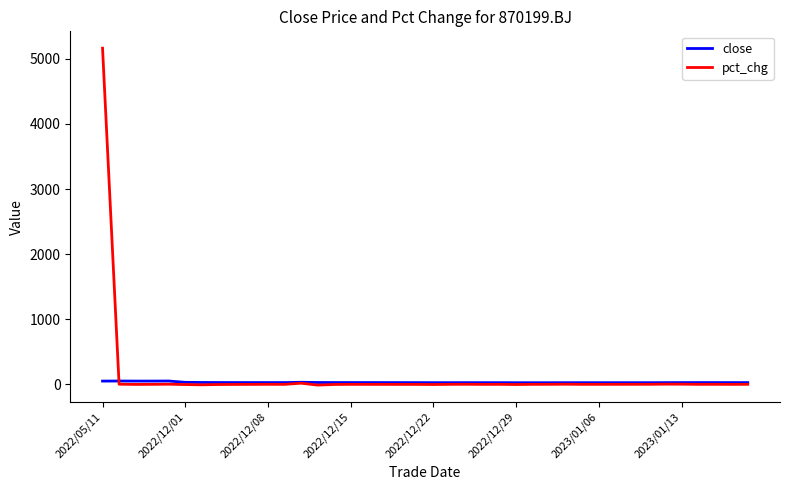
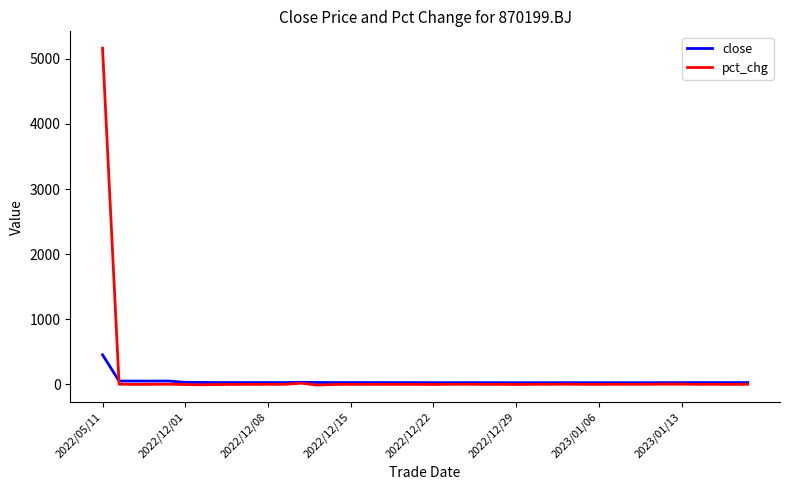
close, 2022/05/11: 100 -> 500
